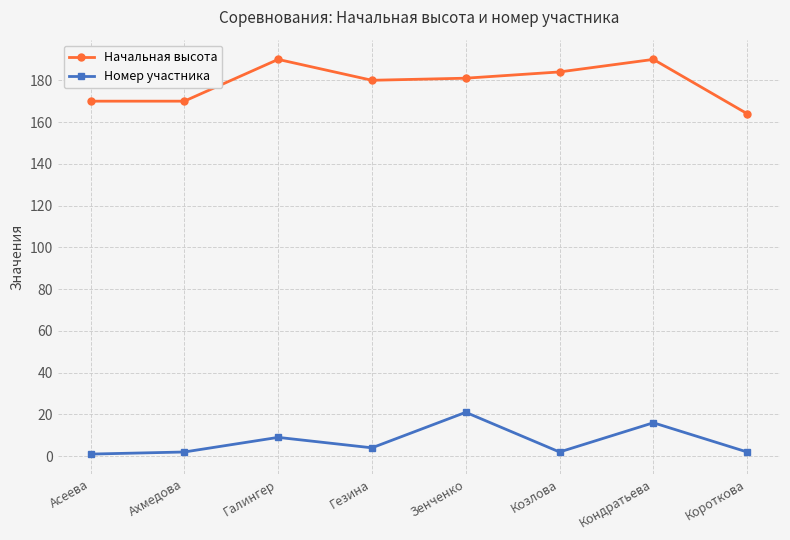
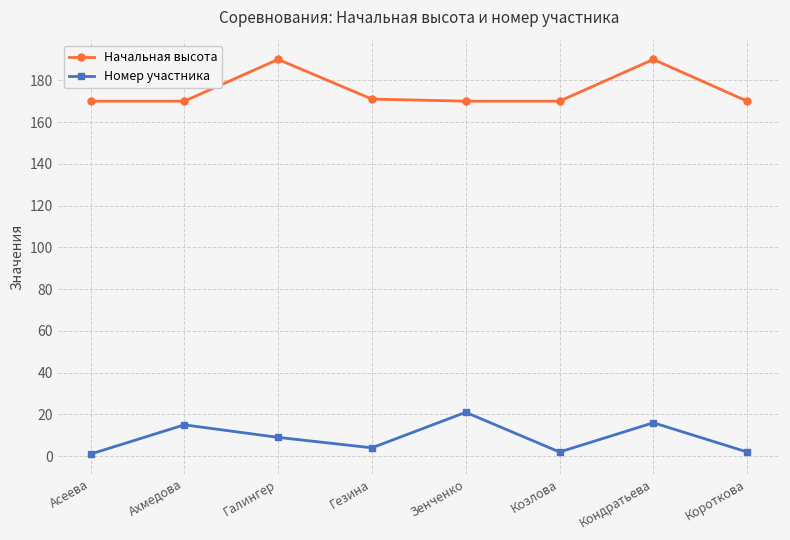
Номер участника, Ахмедова: 2 -> 15
Начальная высота, Гезина: 180 -> 171
Начальная высота, Зенченко: 181 -> 170
Начальная высота, Козлова: 184 -> 170
Начальная высота, Короткова: 164 -> 170
